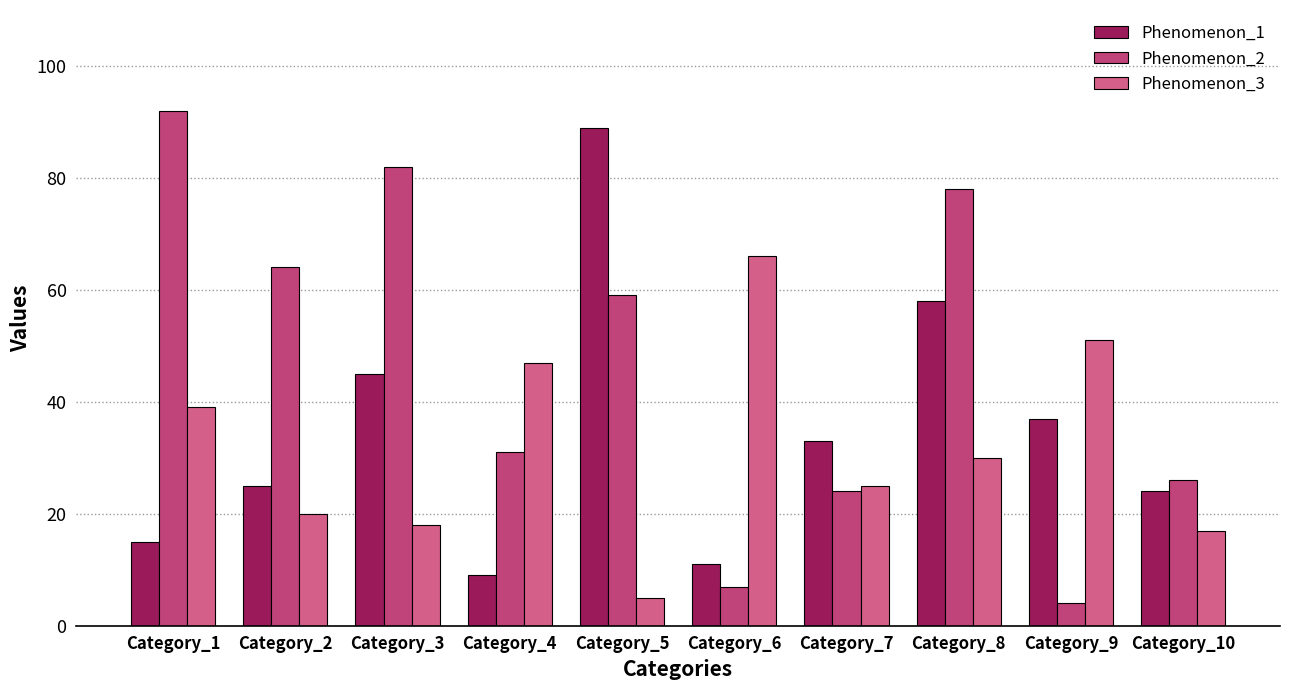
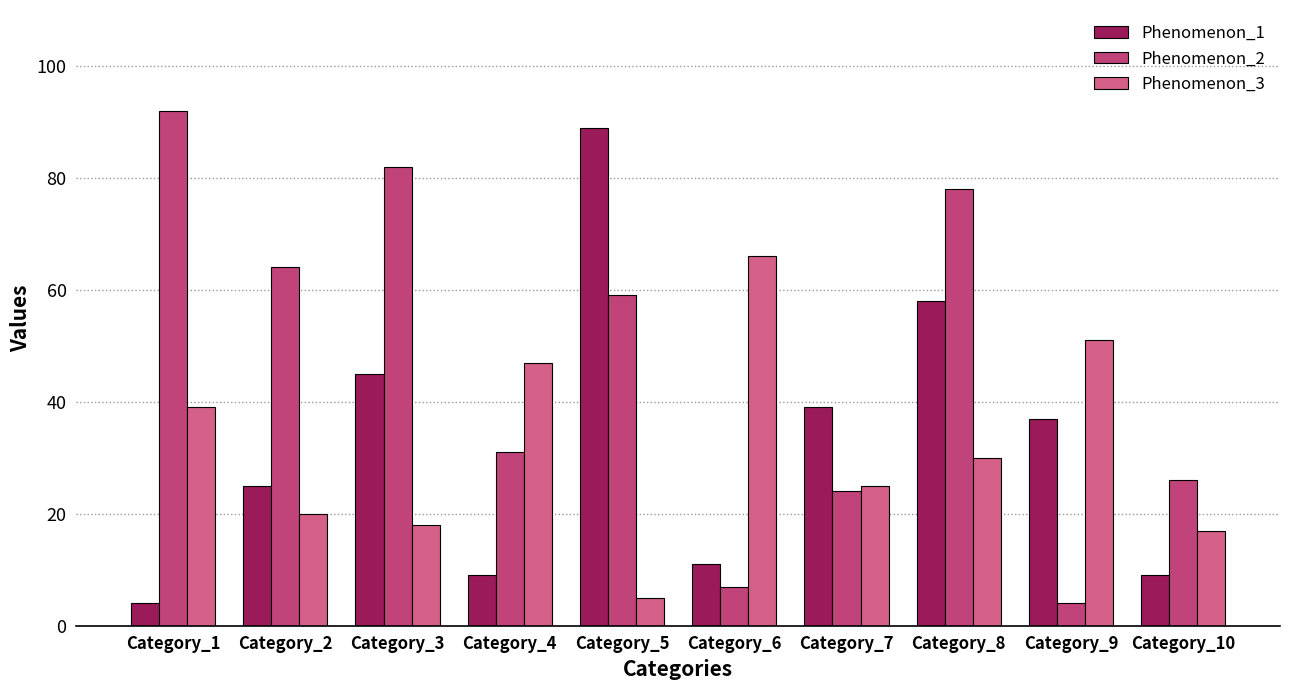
Phenomenon_1, Category_1: 15 -> 4
Phenomenon_1, Category_7: 33 -> 39
Phenomenon_1, Category_10: 24 -> 9
